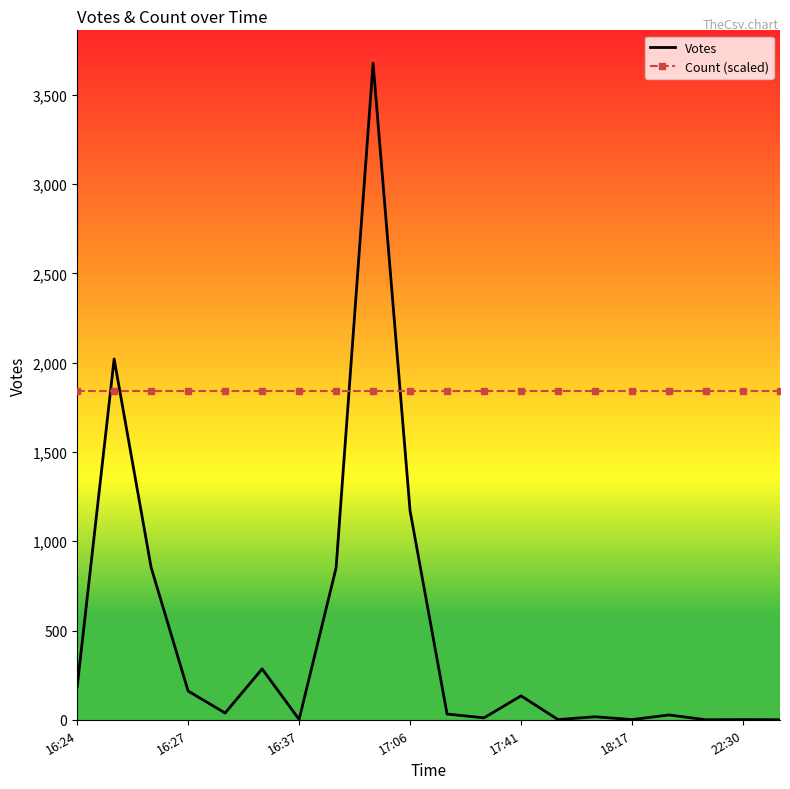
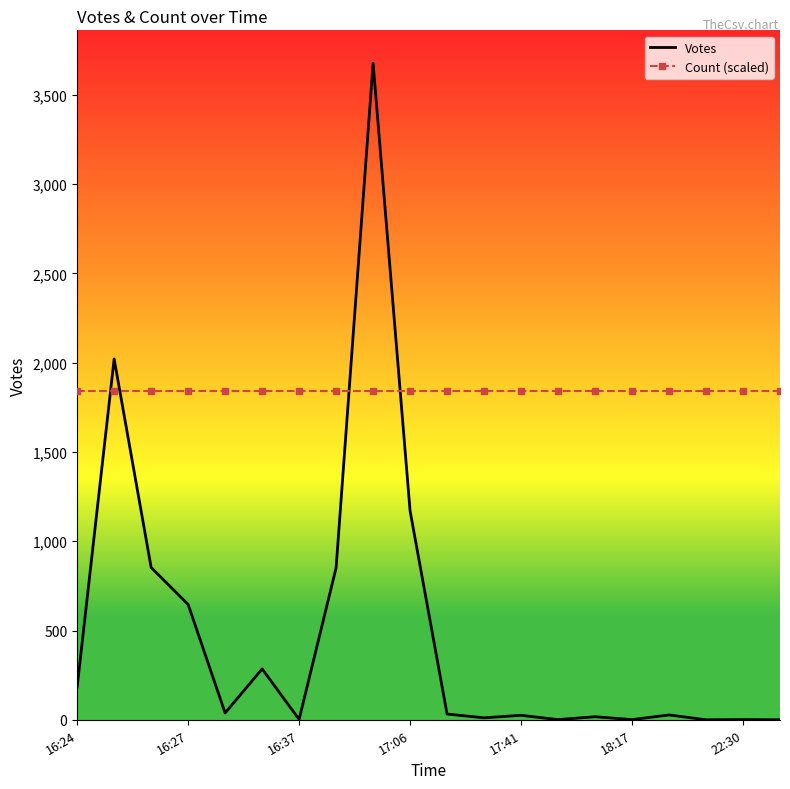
Votes, 16:27: 160 -> 650
Votes, 17:41: 130 -> 30
